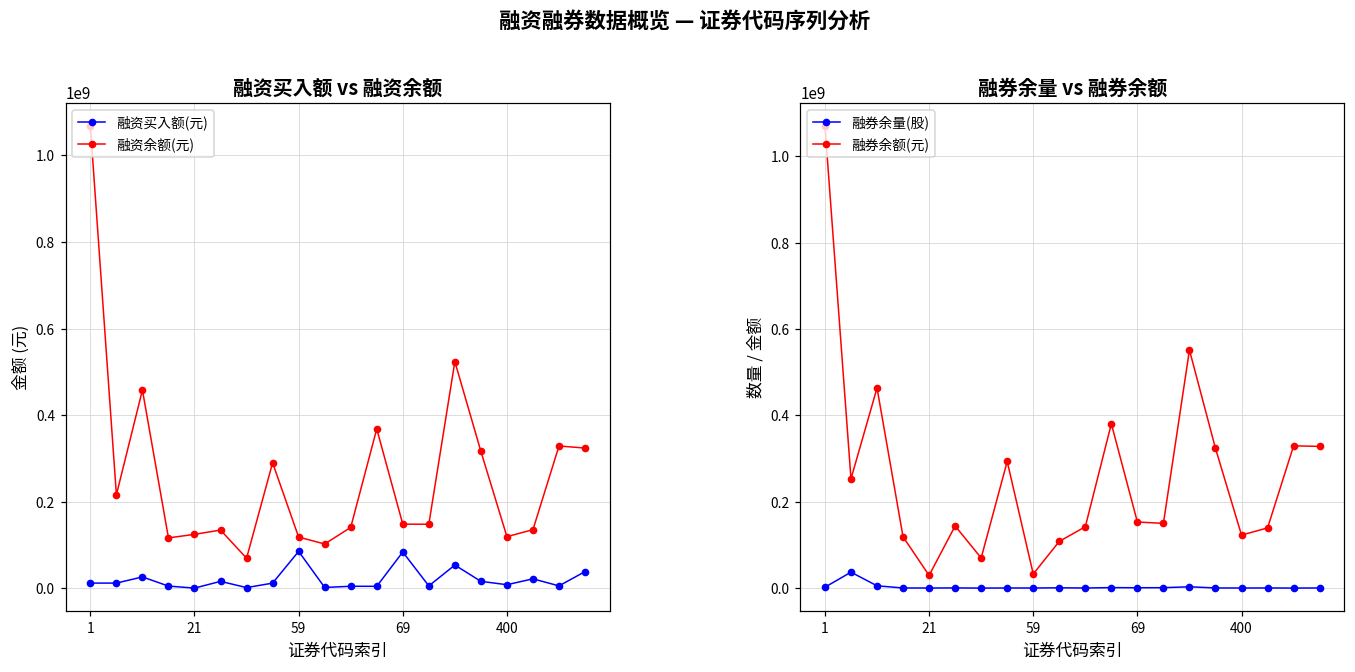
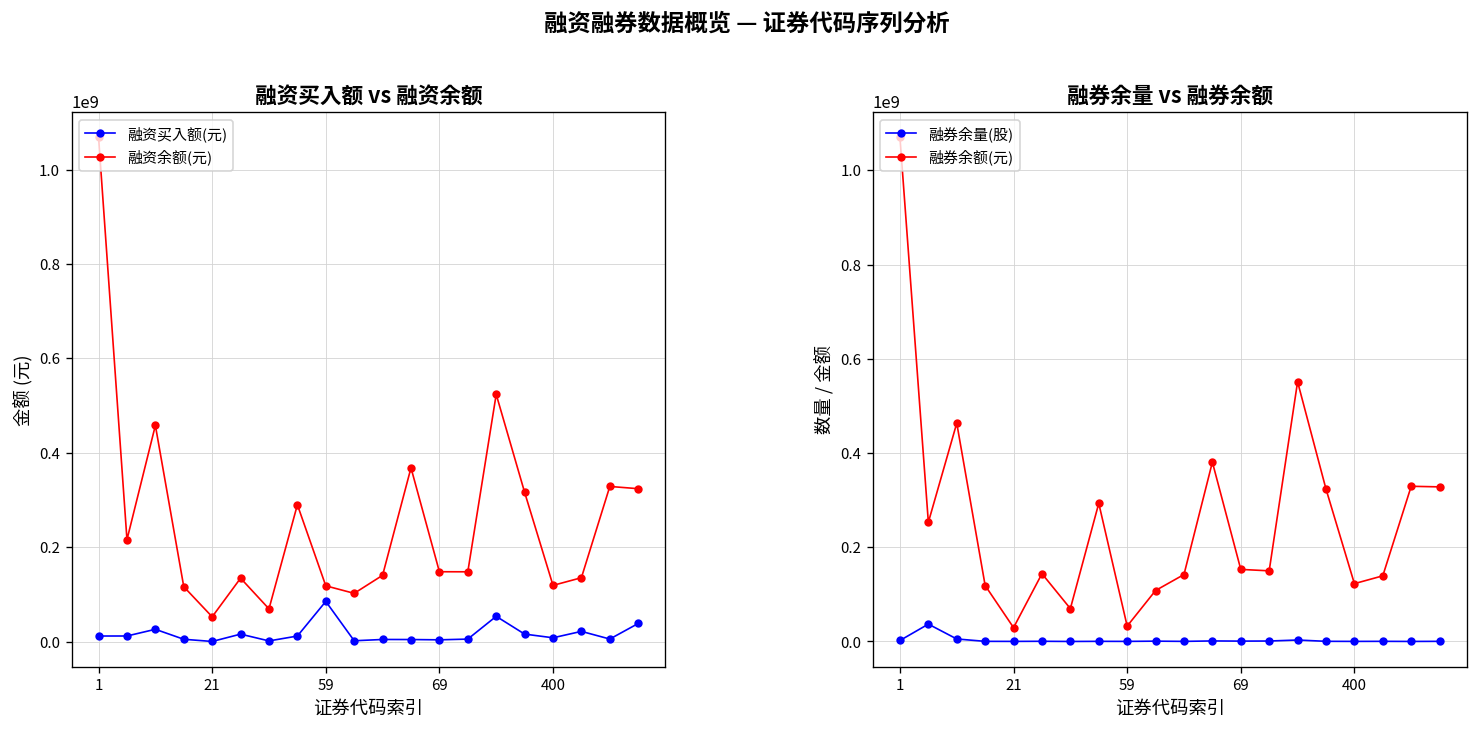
融资买入额 vs 融资余额, 融资余额(元), 21: 120000000 -> 50000000
融资买入额 vs 融资余额, 融资买入额(元), 69: 80000000 -> 0
